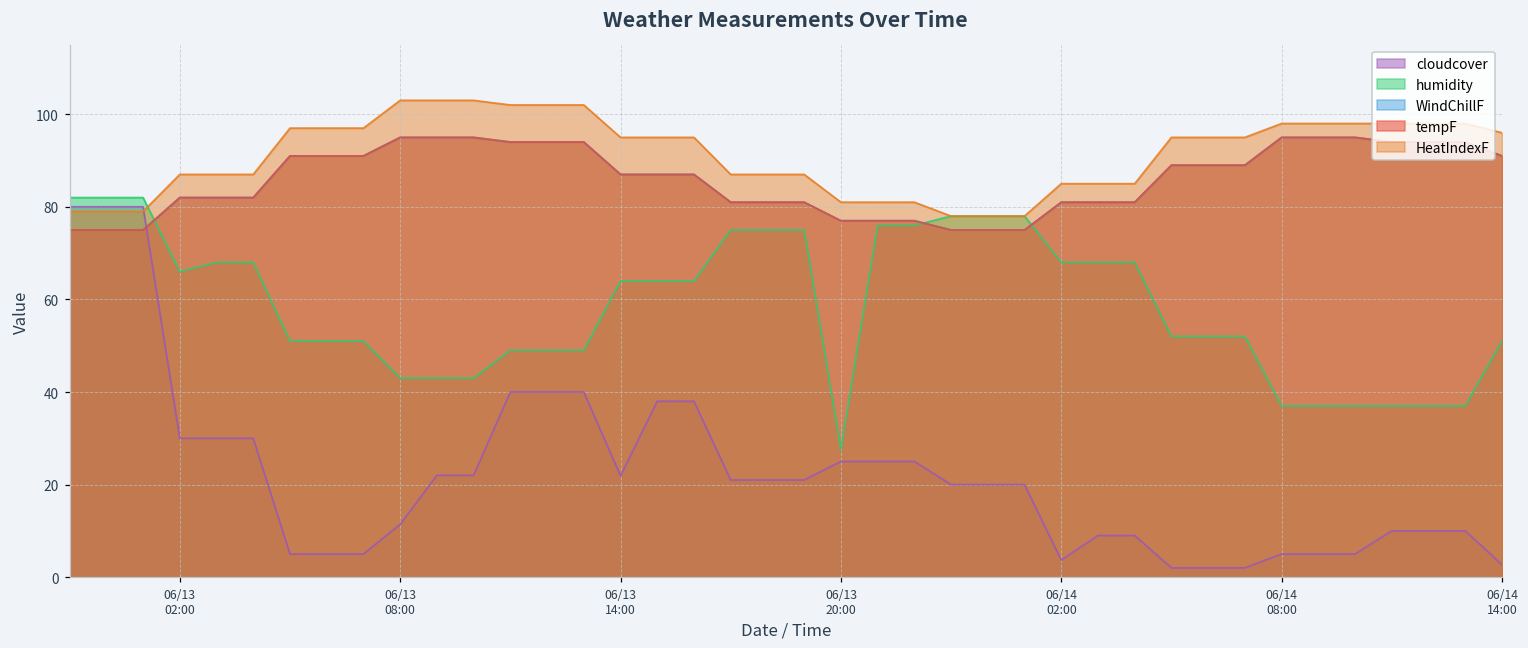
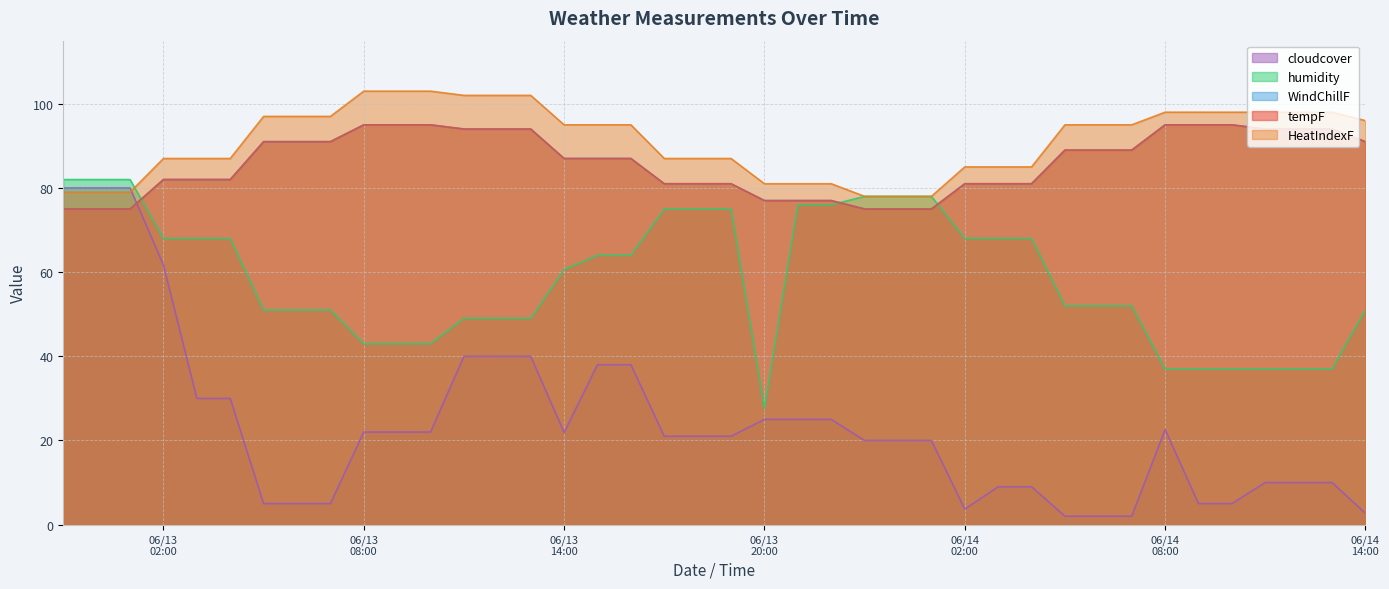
cloudcover, 06/13 02:00: 30 -> 62
humidity, 06/13 02:00: 66 -> 68
cloudcover, 06/13 08:00: 11 -> 22
humidity, 06/13 14:00: 64 -> 61
cloudcover, 06/14 08:00: 5 -> 23
